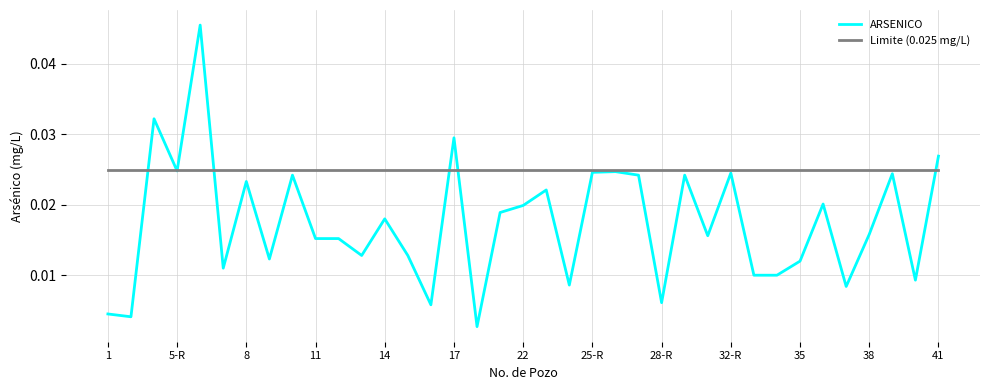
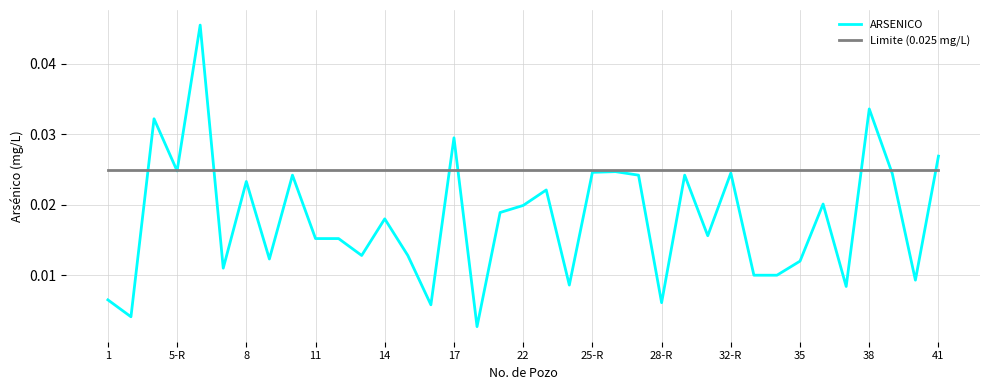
ARSENICO, 1: 0.005 -> 0.007
ARSENICO, 38: 0.016 -> 0.034
